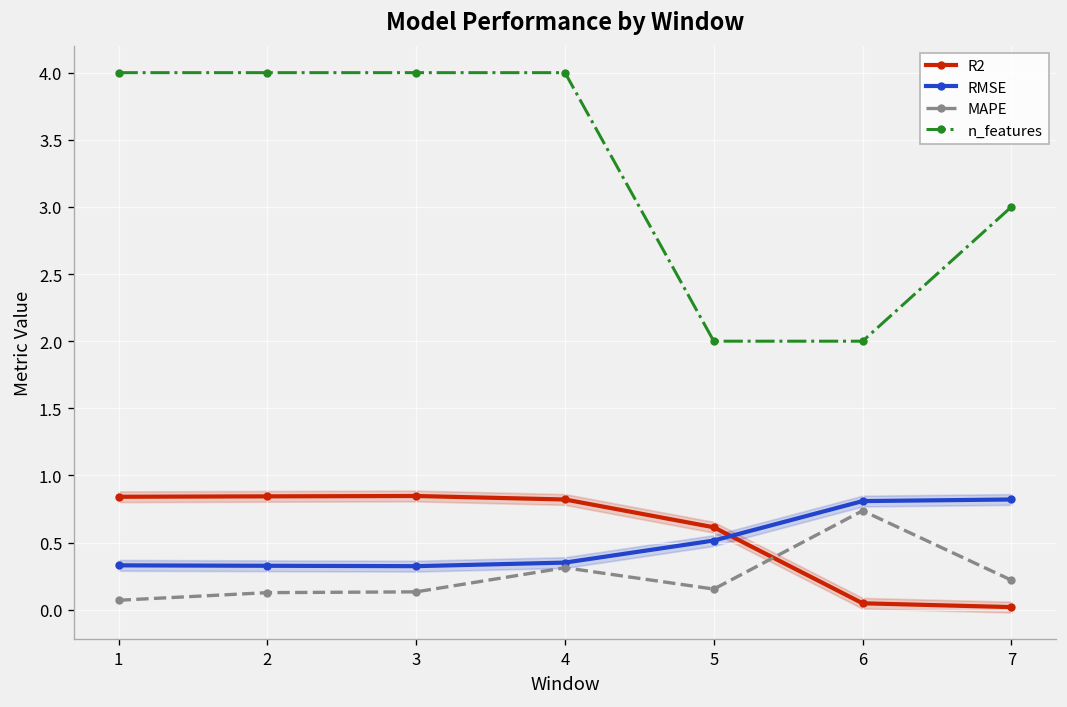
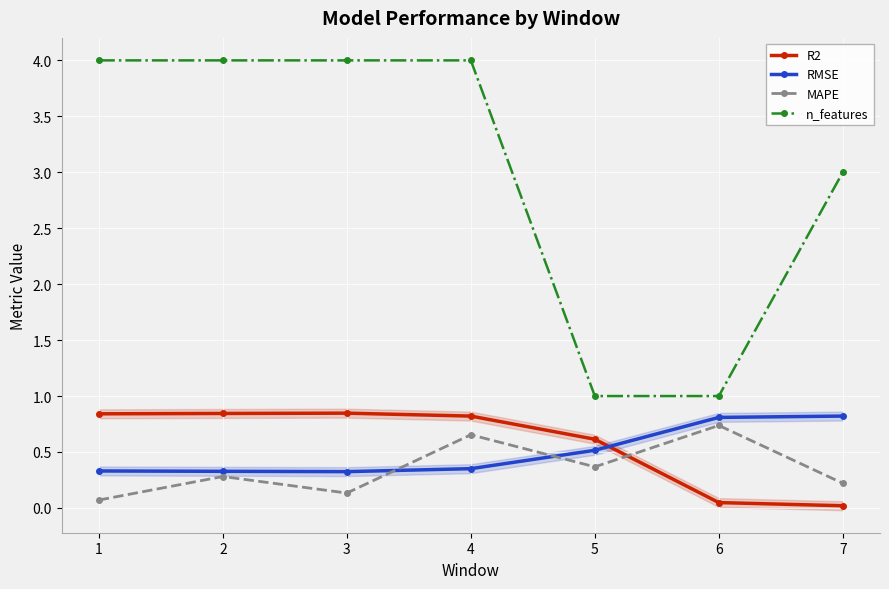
MAPE, 2: 0.13 -> 0.28
MAPE, 4: 0.31 -> 0.65
MAPE, 5: 0.15 -> 0.37
n_features, 5: 2 -> 1
n_features, 6: 2 -> 1
